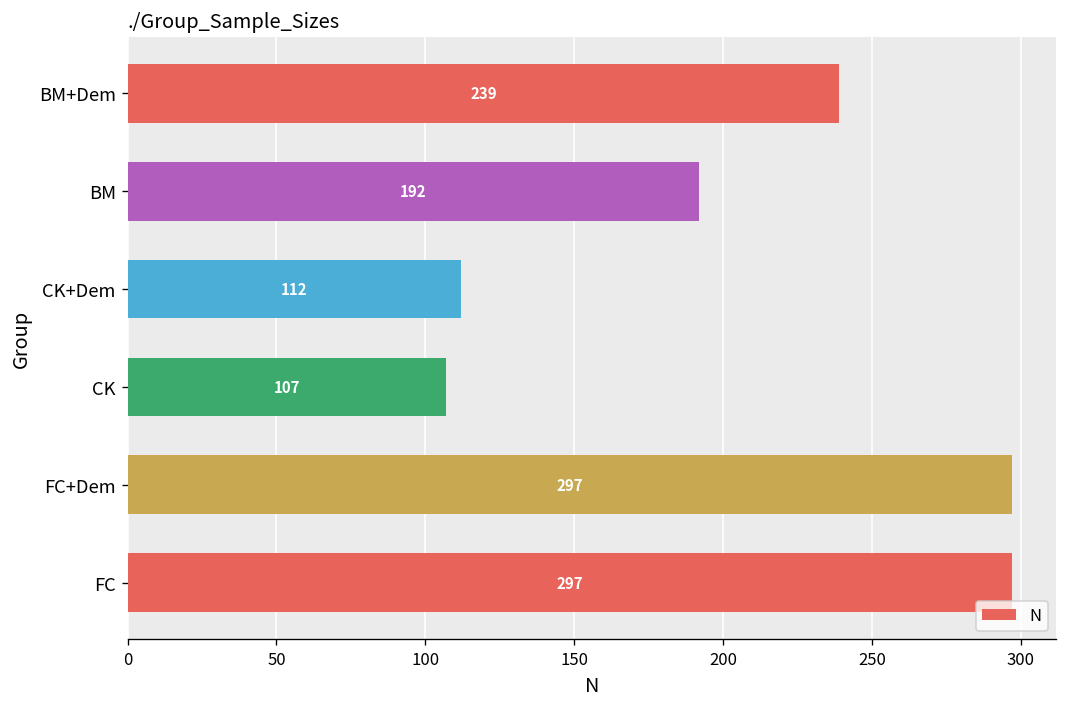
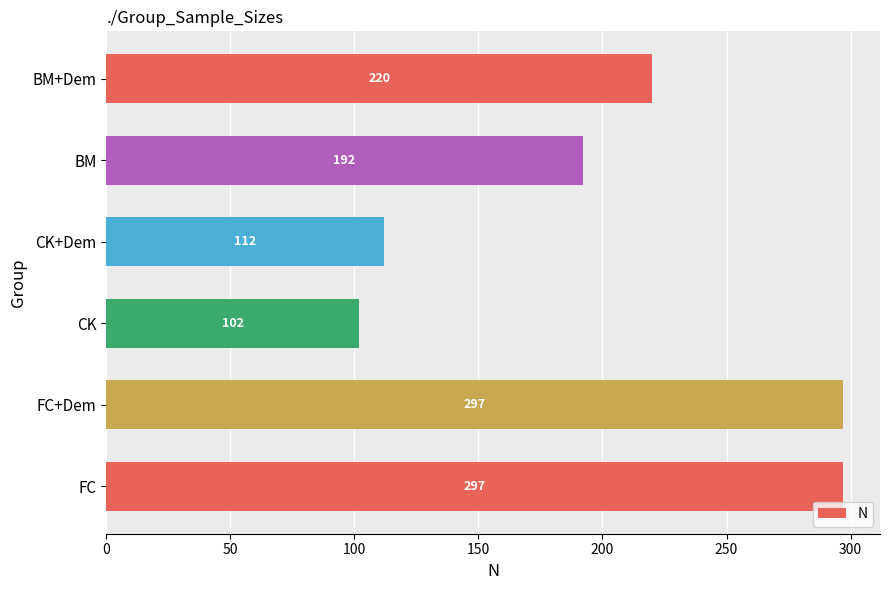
BM+Dem: 239 -> 220
CK: 107 -> 102
